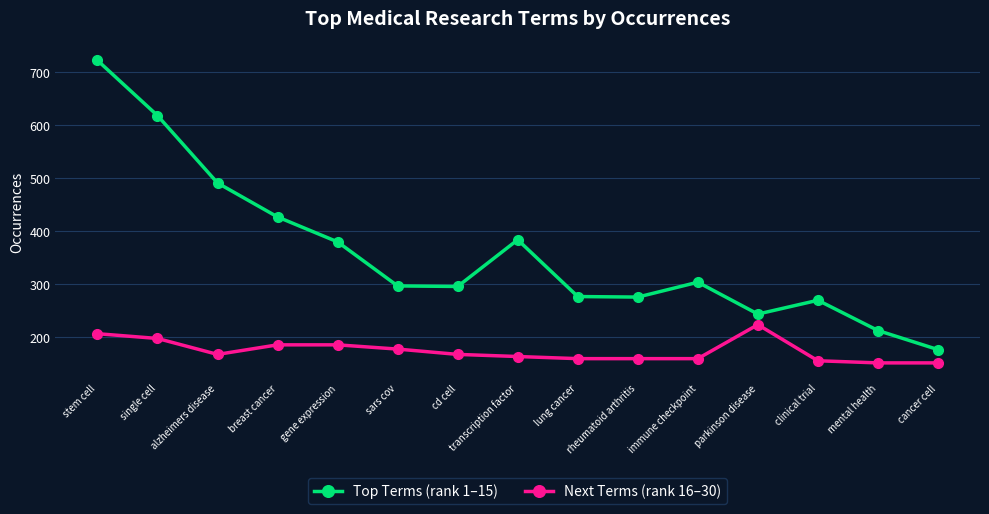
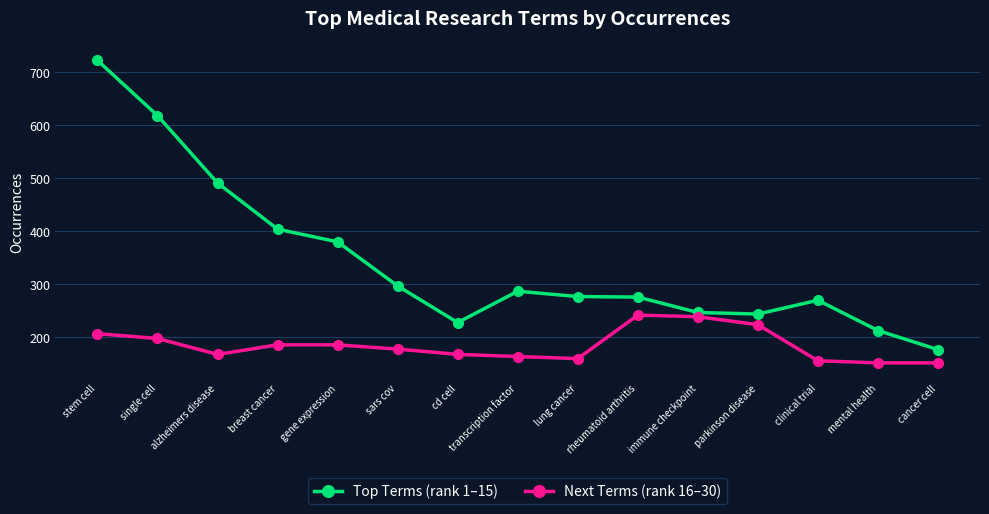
Top Terms (rank 1–15), breast cancer: 430 -> 400
Top Terms (rank 1–15), cd cell: 300 -> 230
Top Terms (rank 1–15), transcription factor: 380 -> 290
Next Terms (rank 16–30), rheumatoid arthritis: 160 -> 240
Top Terms (rank 1–15), immune checkpoint: 300 -> 250
Next Terms (rank 16–30), immune checkpoint: 160 -> 240
